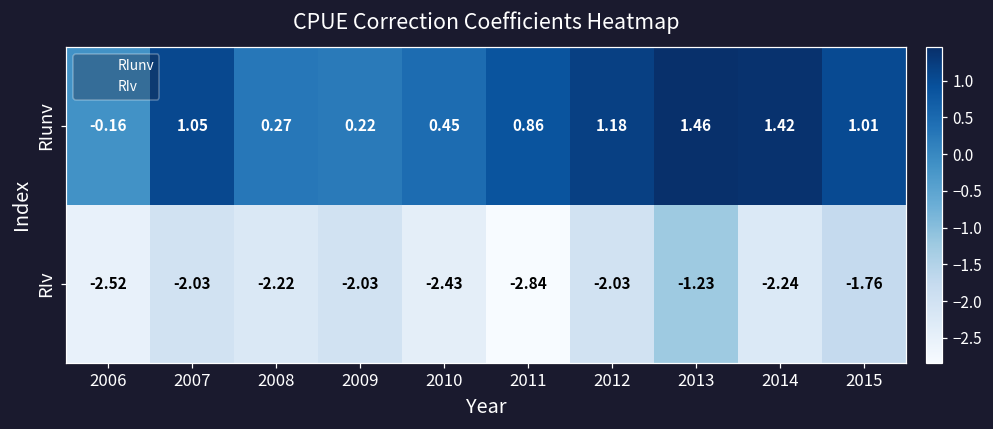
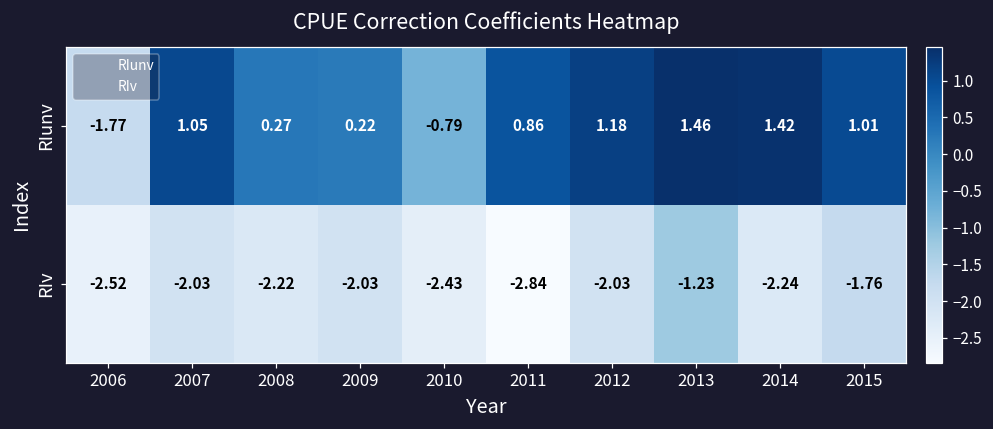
RIunv, 2006: -0.16 -> -1.77
RIunv, 2010: 0.45 -> -0.79
